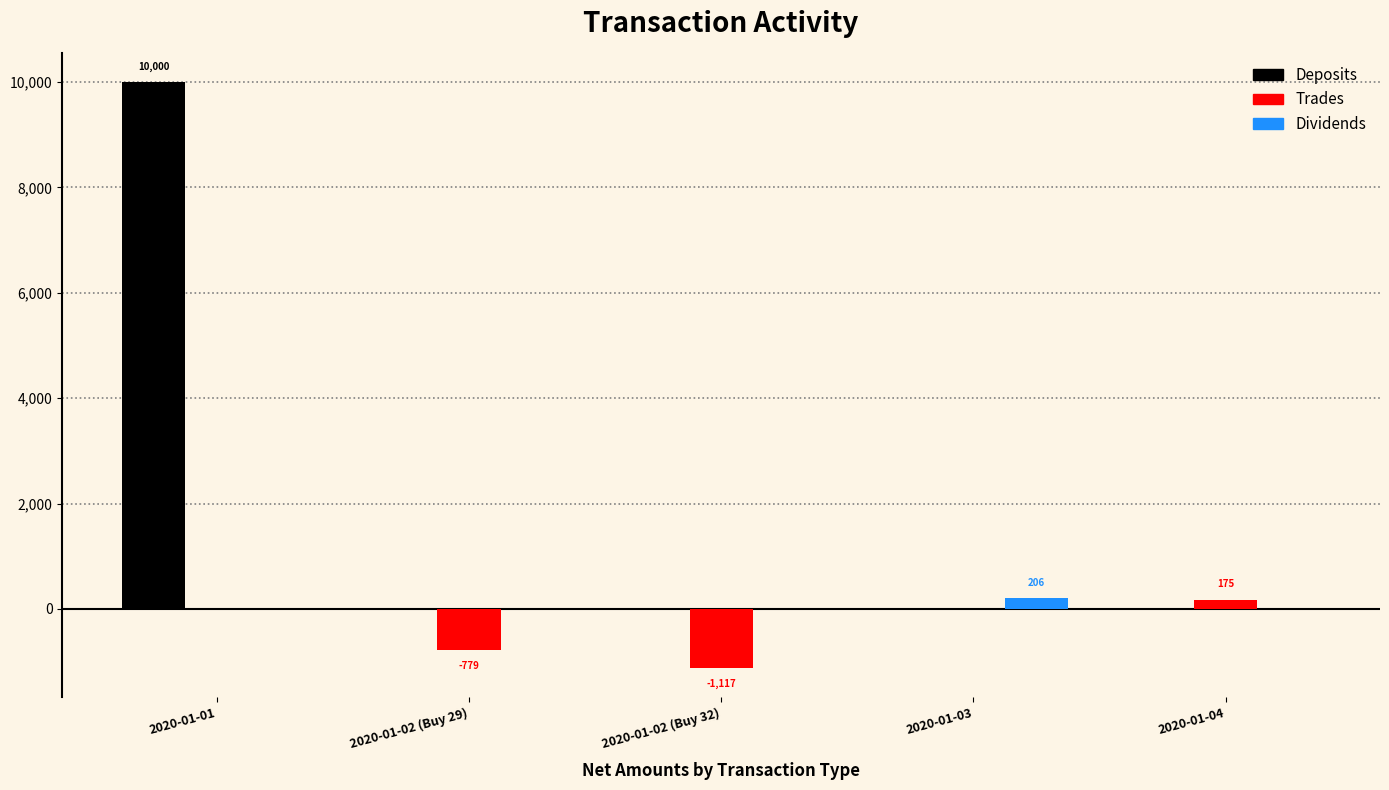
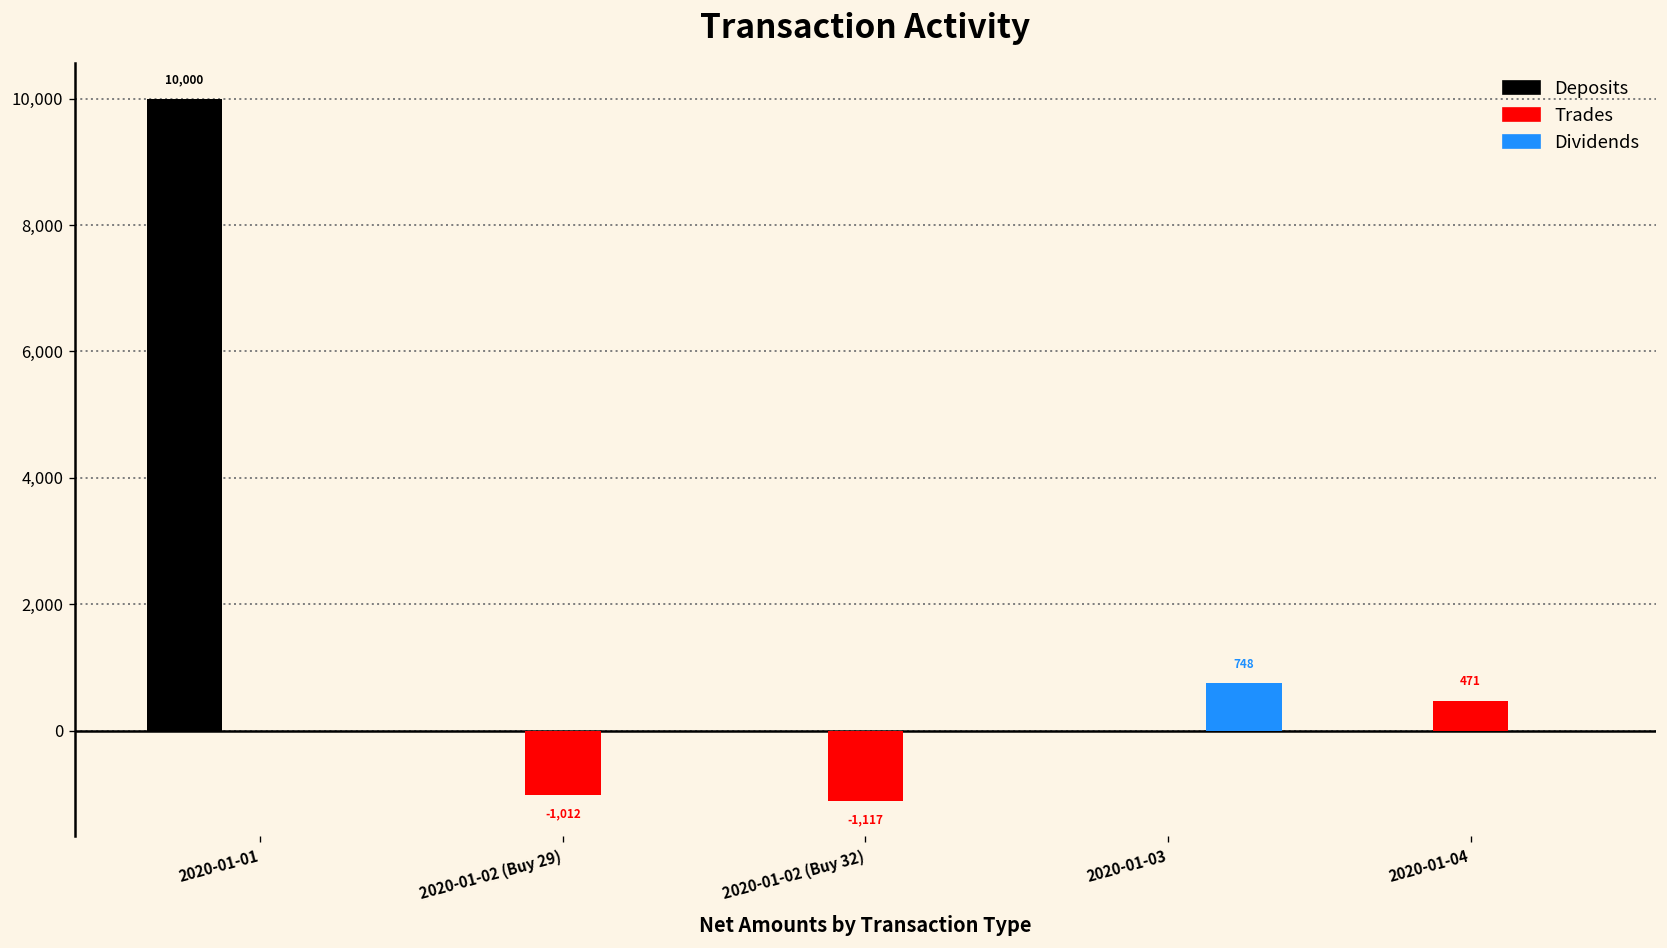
Trades, 2020-01-02 (Buy 29): -779 -> -1,012
Dividends, 2020-01-03: 206 -> 748
Trades, 2020-01-04: 175 -> 471
